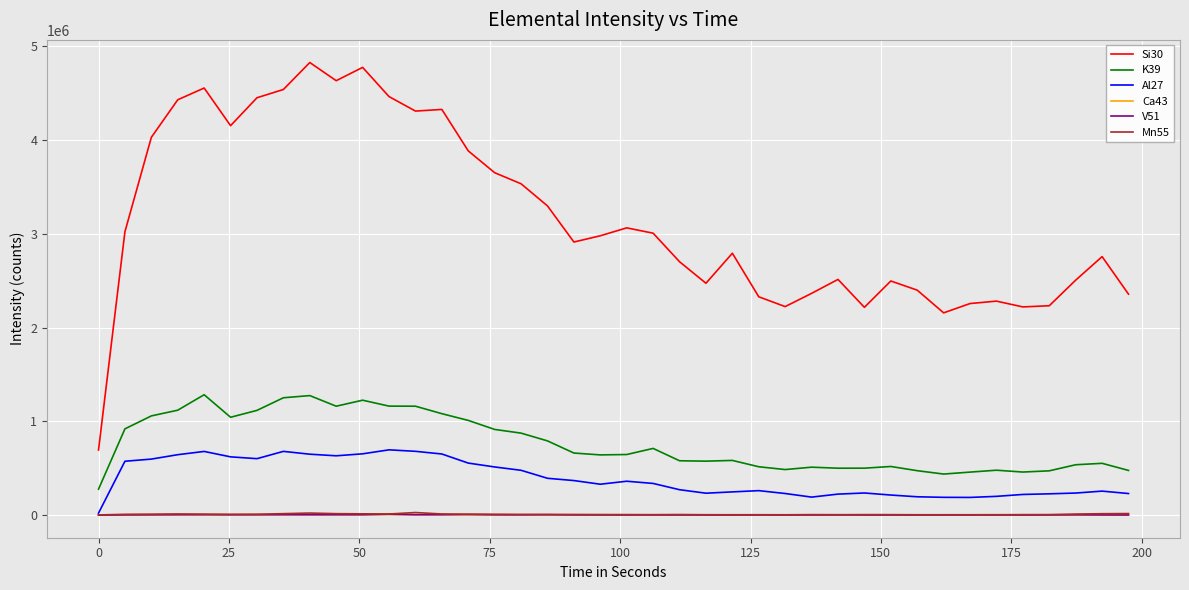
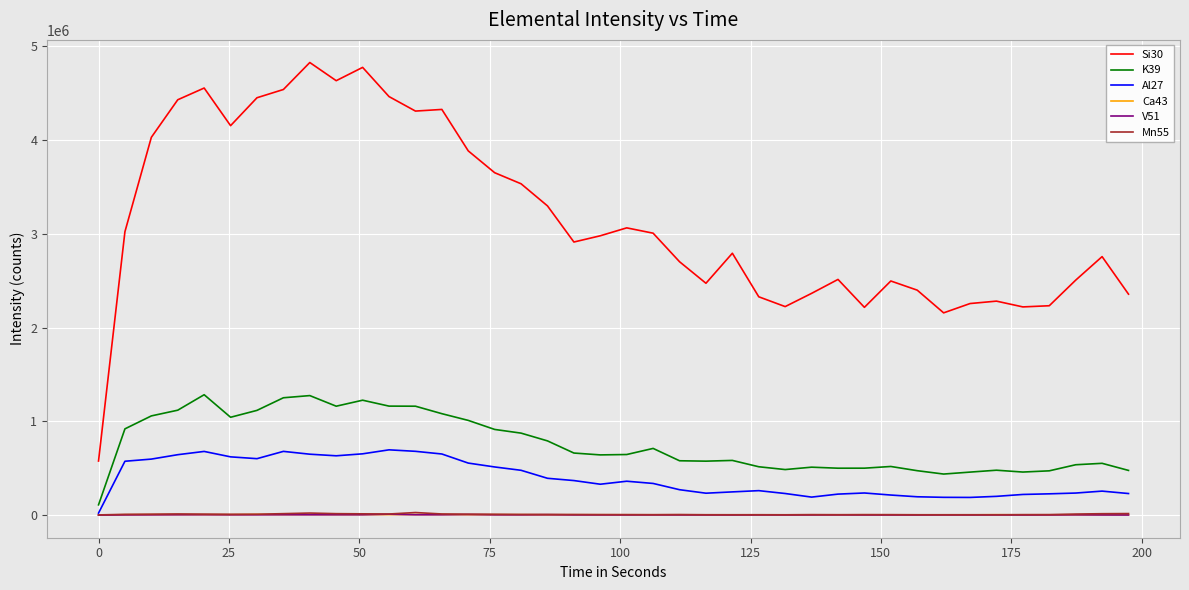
Si30, 0: 700000 -> 600000
K39, 0: 300000 -> 100000
